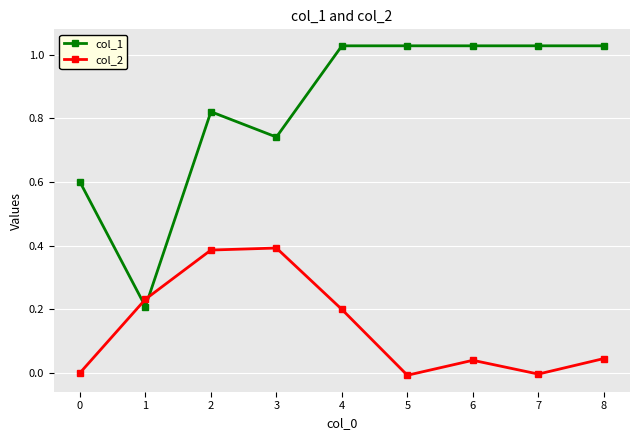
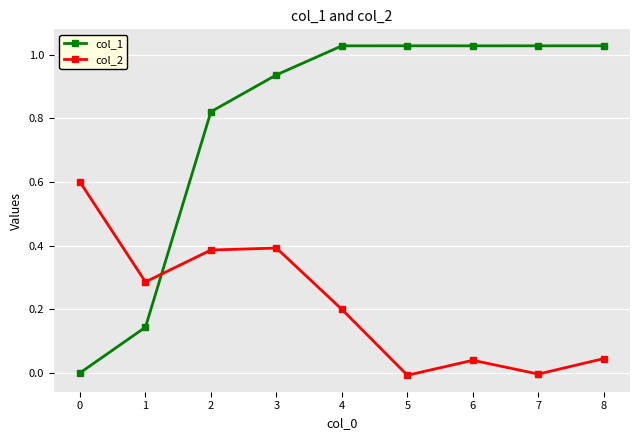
col_1, 0: 0.6 -> 0.0
col_2, 0: 0.0 -> 0.6
col_1, 1: 0.21 -> 0.14
col_2, 1: 0.23 -> 0.29
col_1, 3: 0.74 -> 0.94
